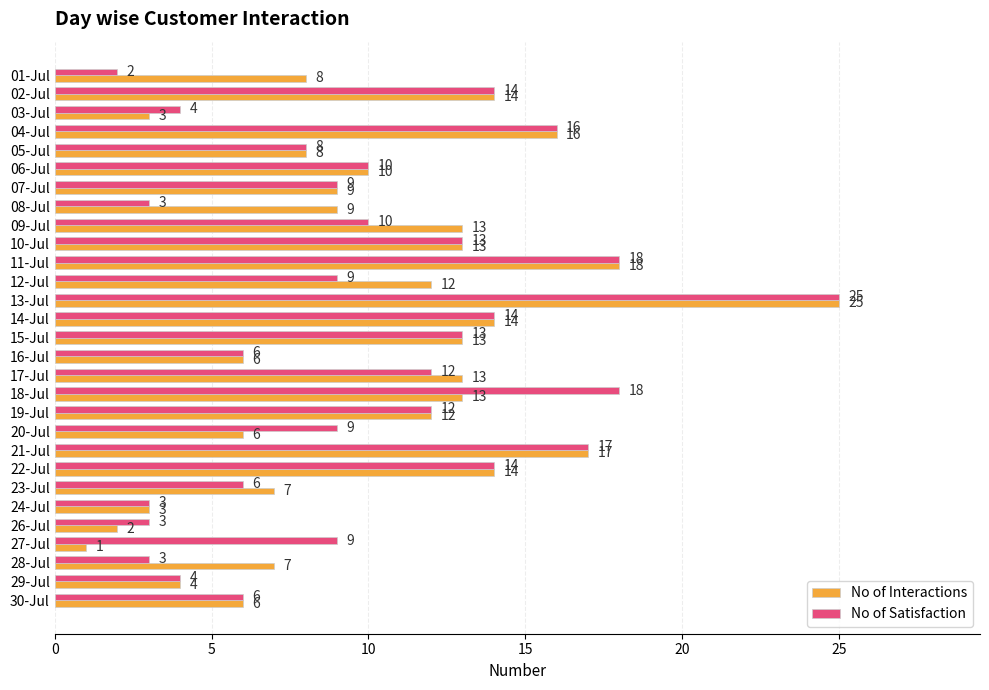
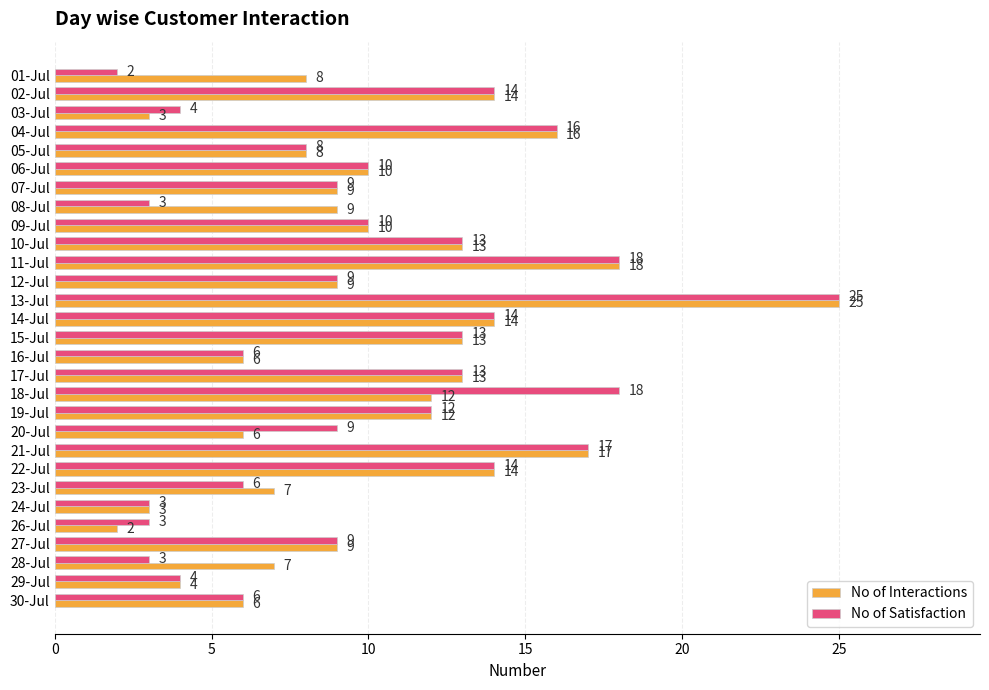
No of Interactions, 09-Jul: 13 -> 10
No of Interactions, 12-Jul: 12 -> 9
No of Satisfaction, 17-Jul: 12 -> 13
No of Interactions, 18-Jul: 13 -> 12
No of Interactions, 27-Jul: 1 -> 9
